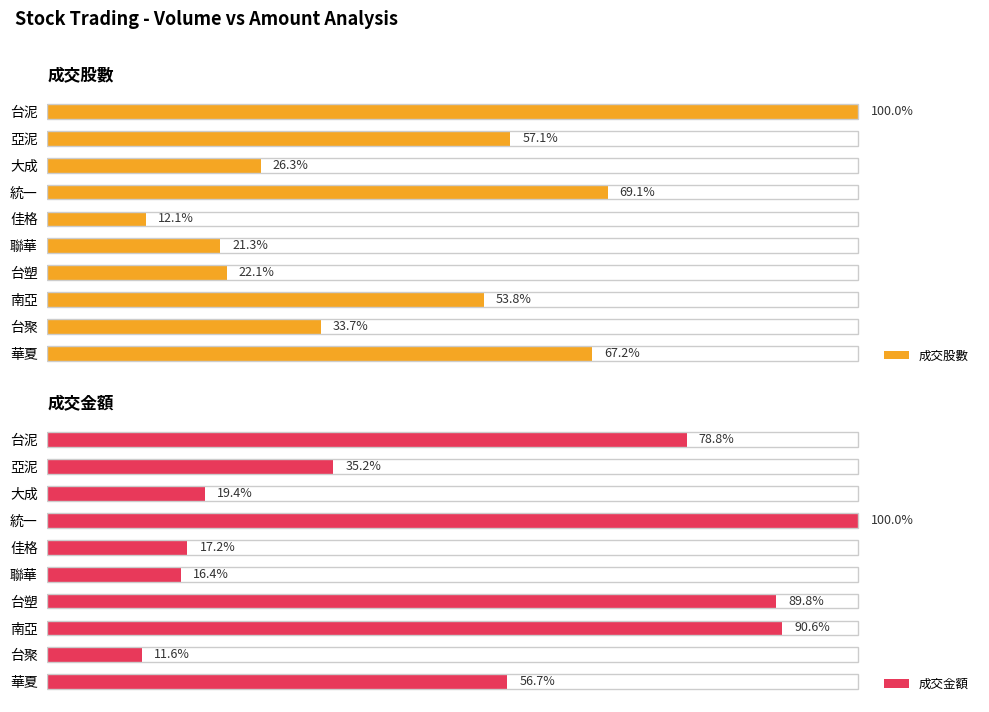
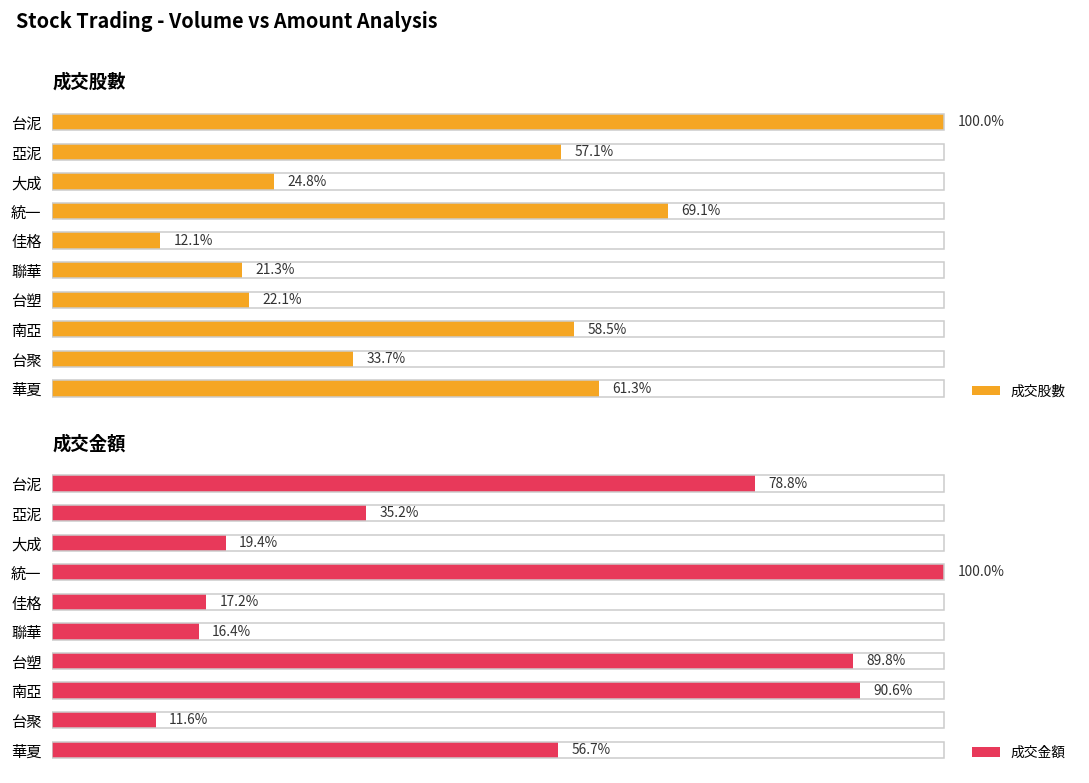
成交股數, 大成: 26.3% -> 24.8%
成交股數, 南亞: 53.8% -> 58.5%
成交股數, 華夏: 67.2% -> 61.3%
